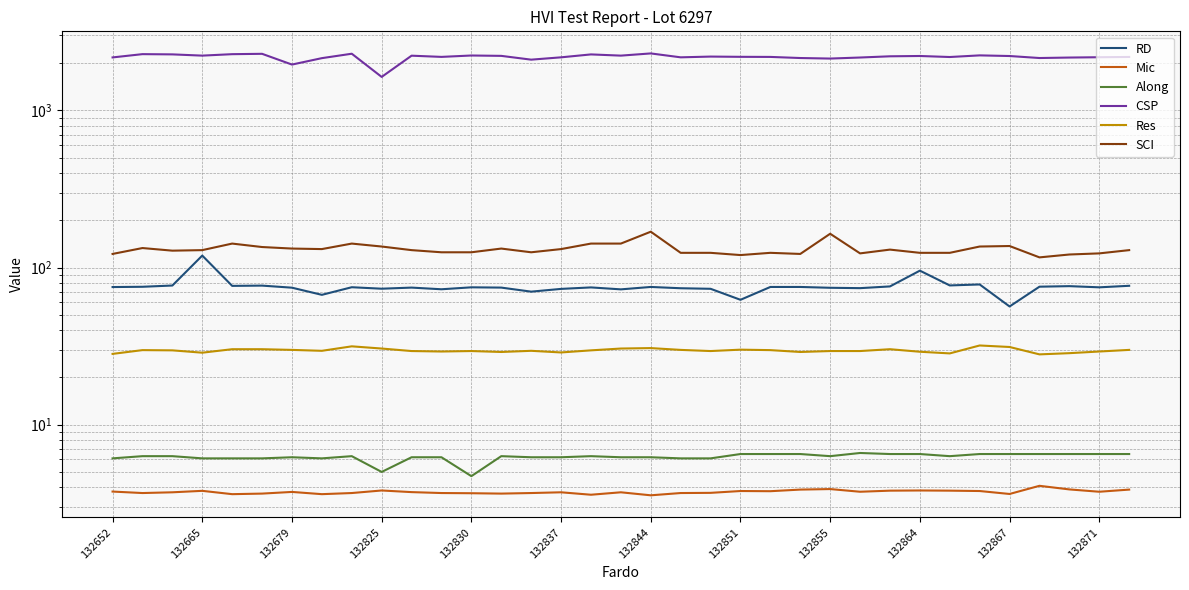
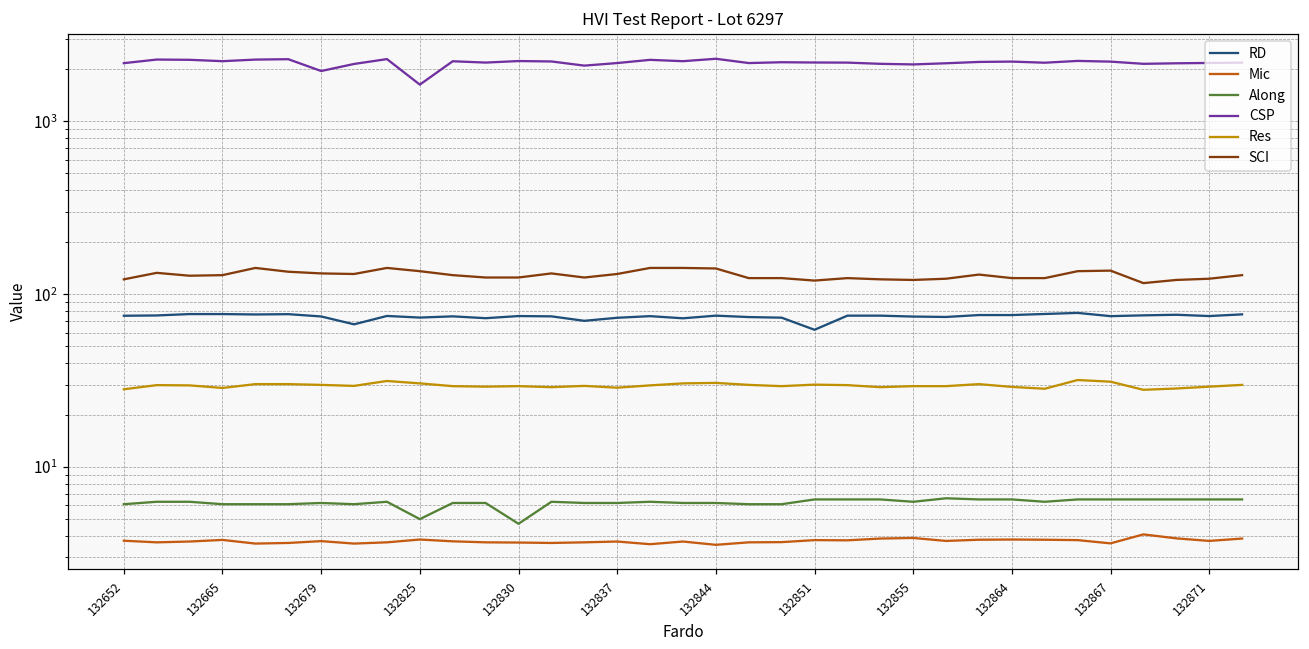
RD, 132665: 120 -> 80
SCI, 132844: 170 -> 140
SCI, 132855: 160 -> 120
RD, 132864: 100 -> 80
RD, 132867: 57 -> 70
